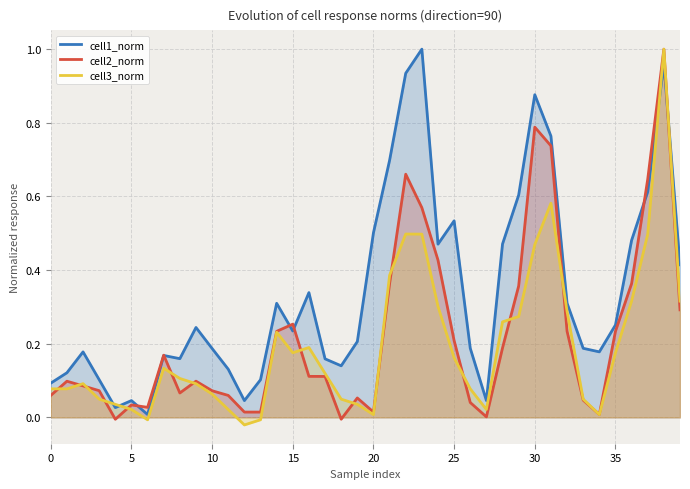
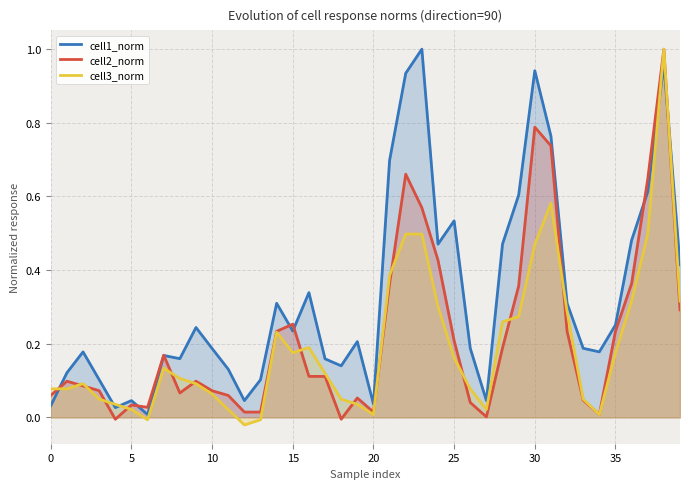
cell1_norm, 0: 0.09 -> 0.03
cell1_norm, 20: 0.50 -> 0.04
cell1_norm, 30: 0.88 -> 0.94
